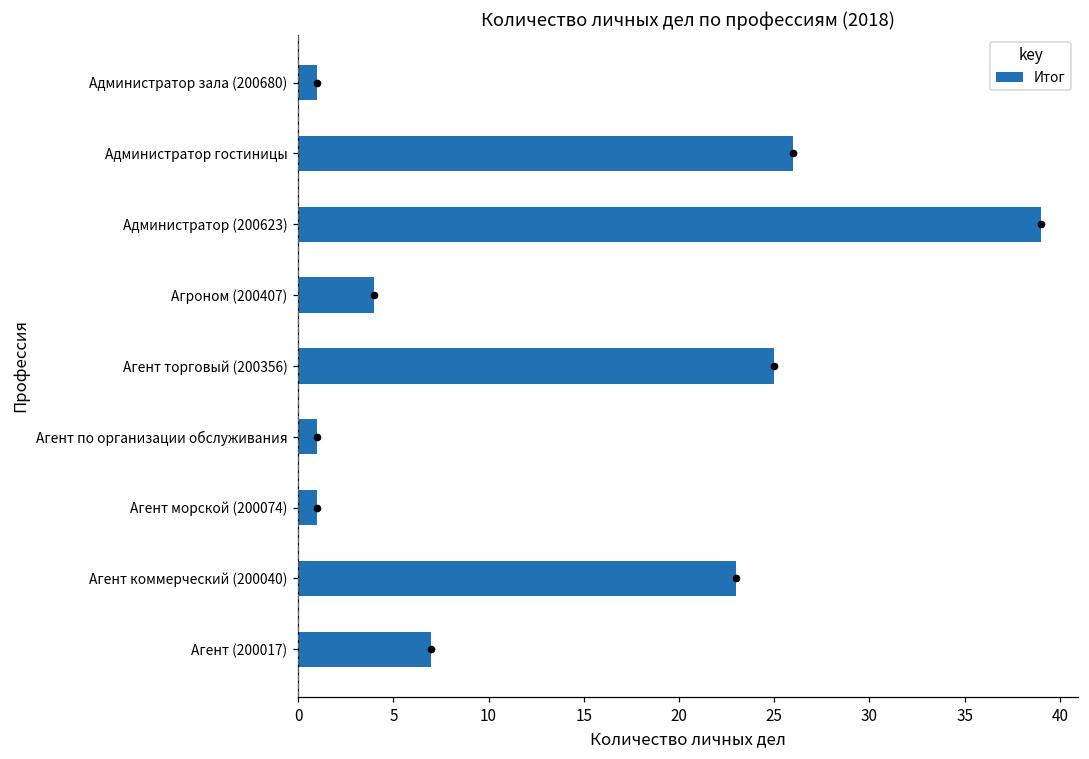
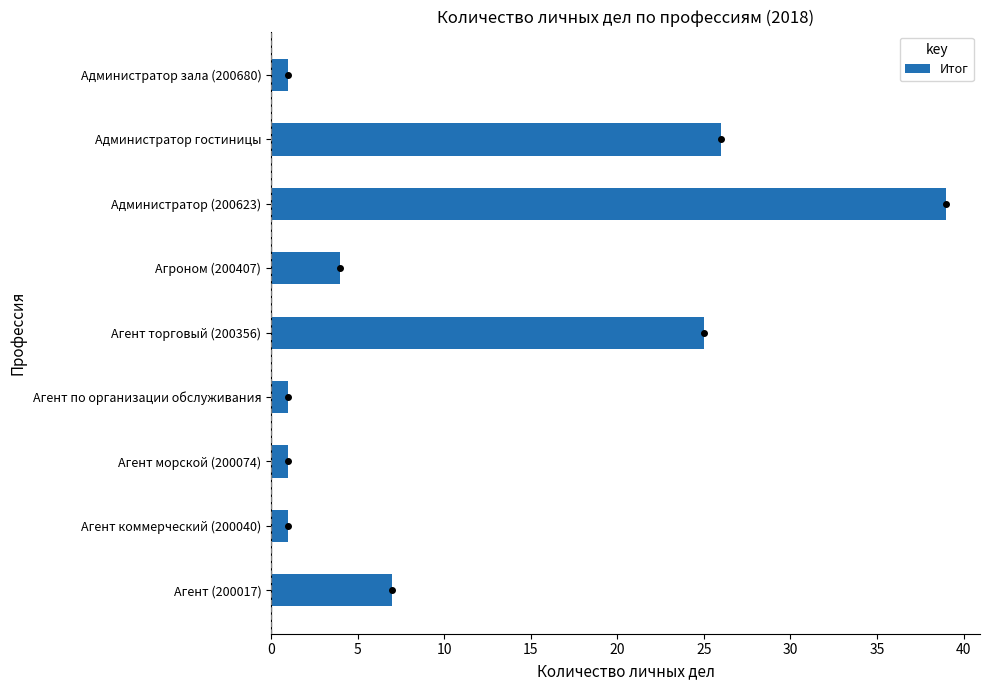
Итог, Агент коммерческий (200040): 23 -> 1
